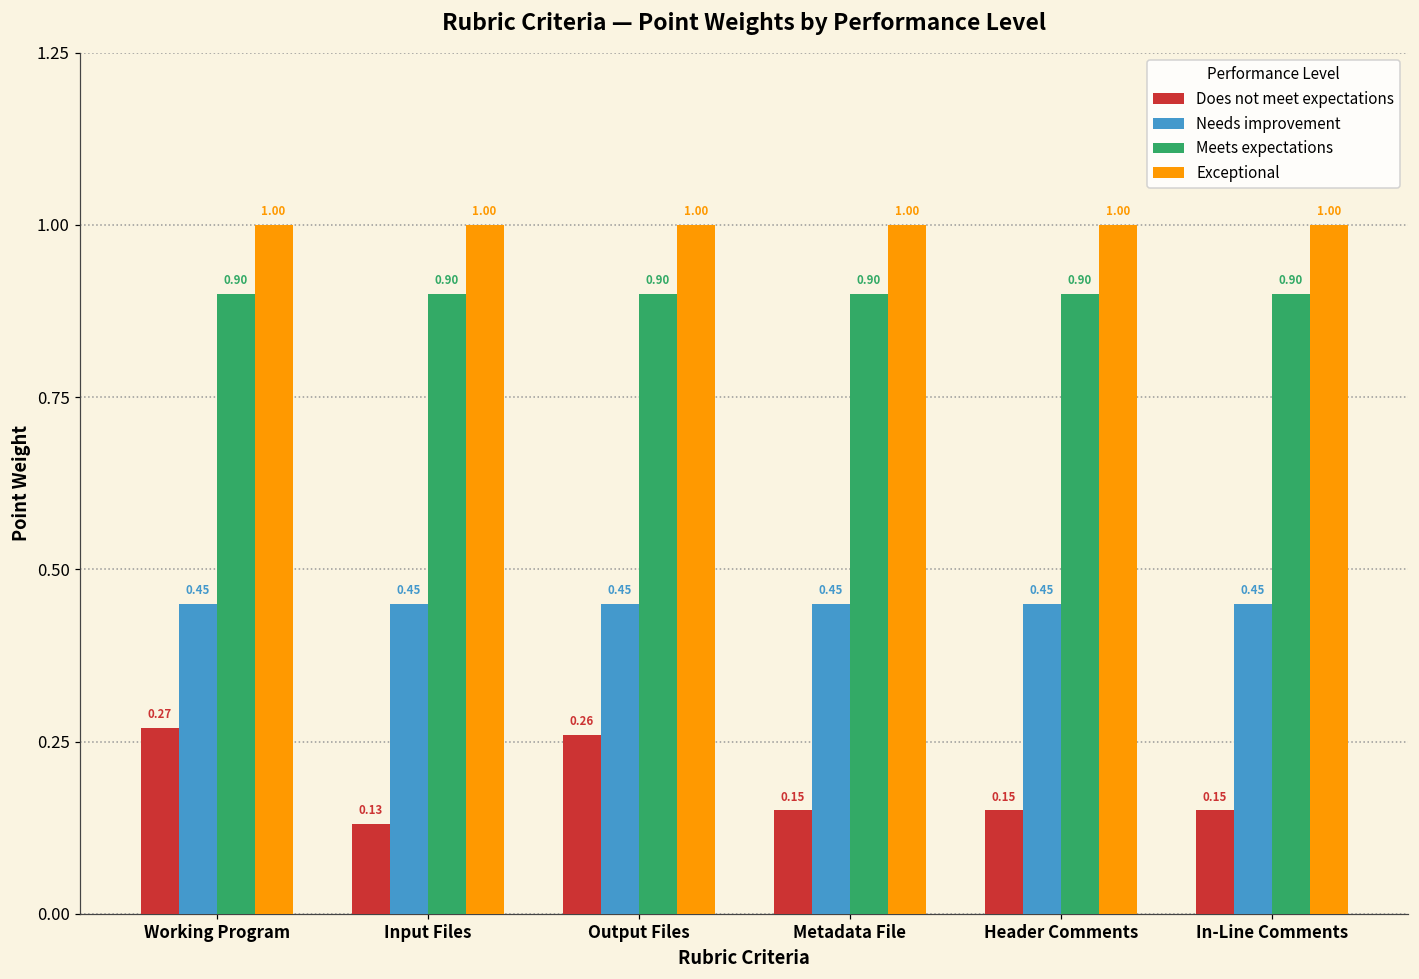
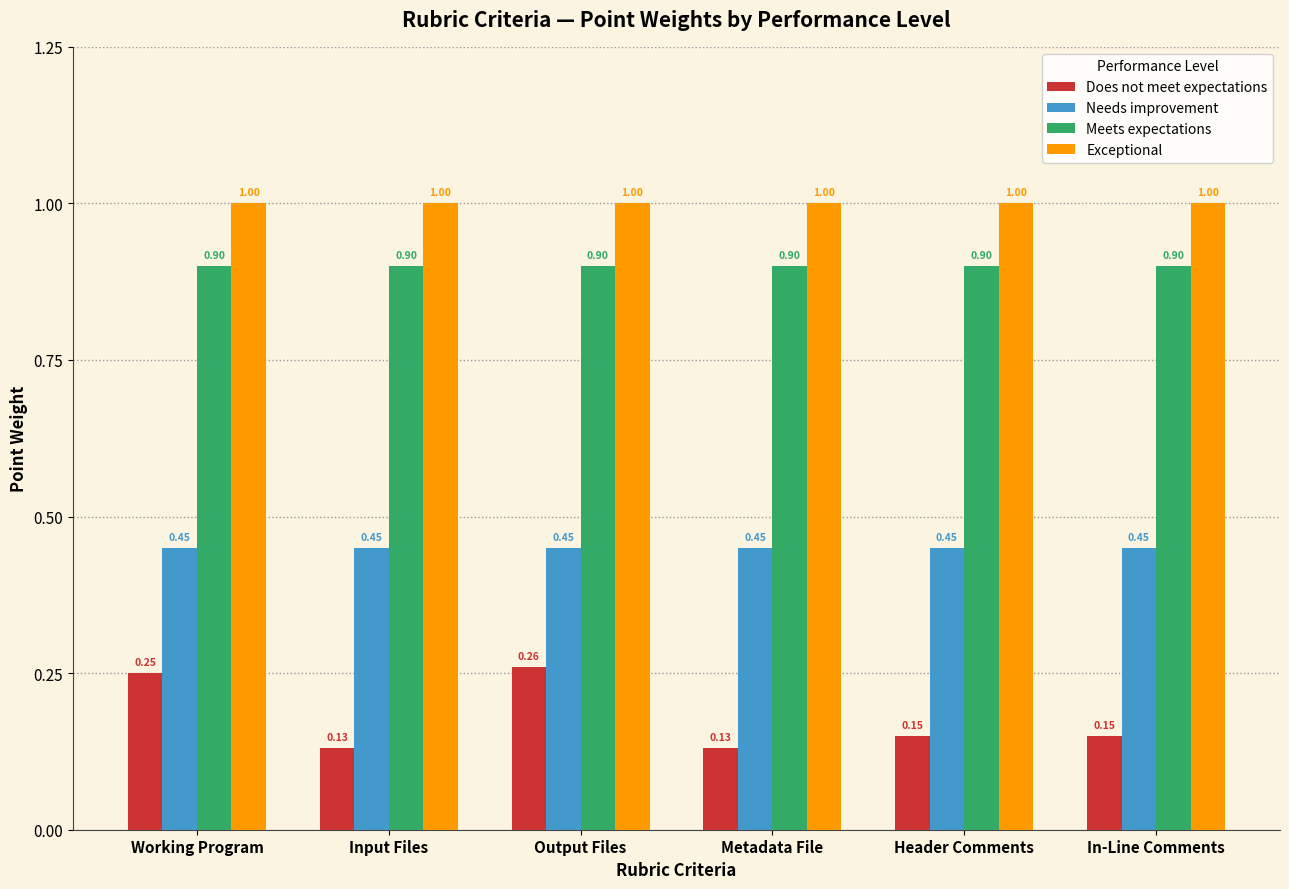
Does not meet expectations, Working Program: 0.27 -> 0.25
Does not meet expectations, Metadata File: 0.15 -> 0.13
